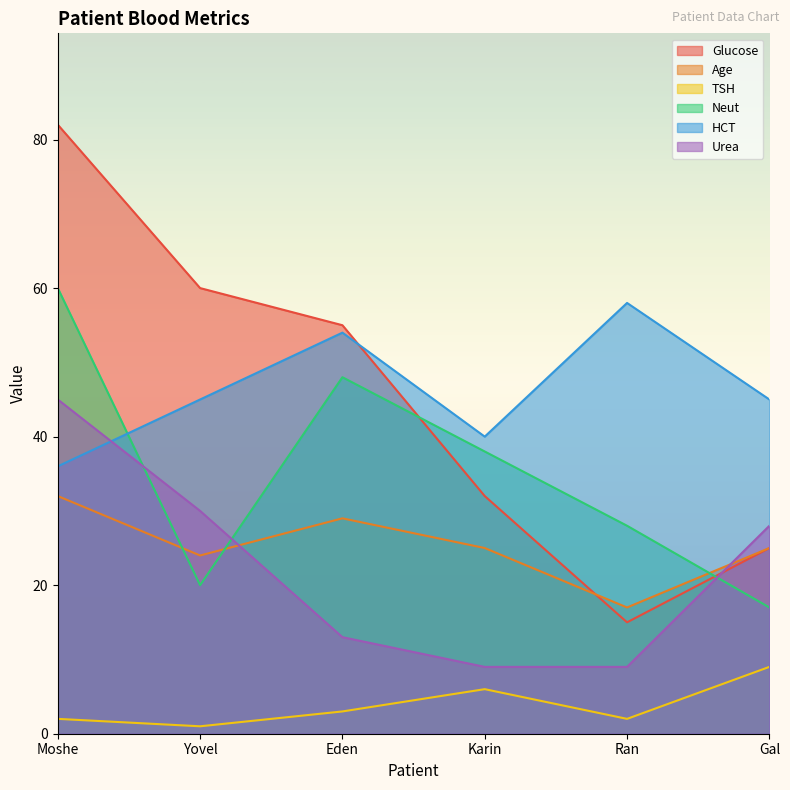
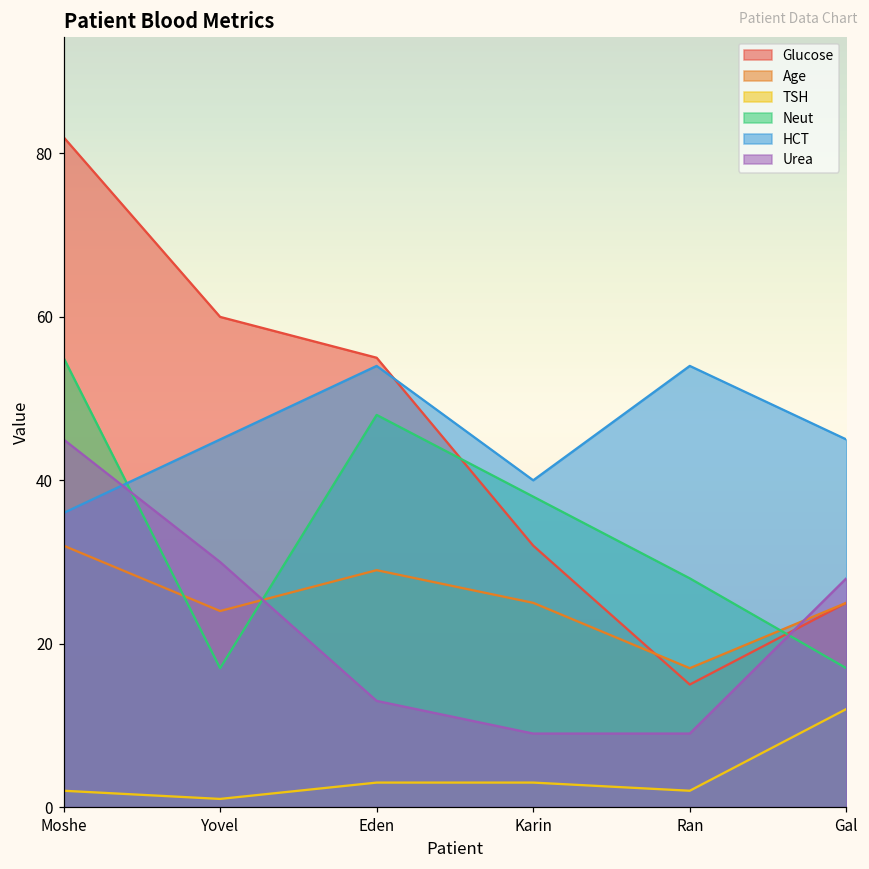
Neut, Moshe: 60 -> 55
Neut, Yovel: 20 -> 17
TSH, Karin: 6 -> 3
HCT, Ran: 58 -> 54
TSH, Gal: 9 -> 12
